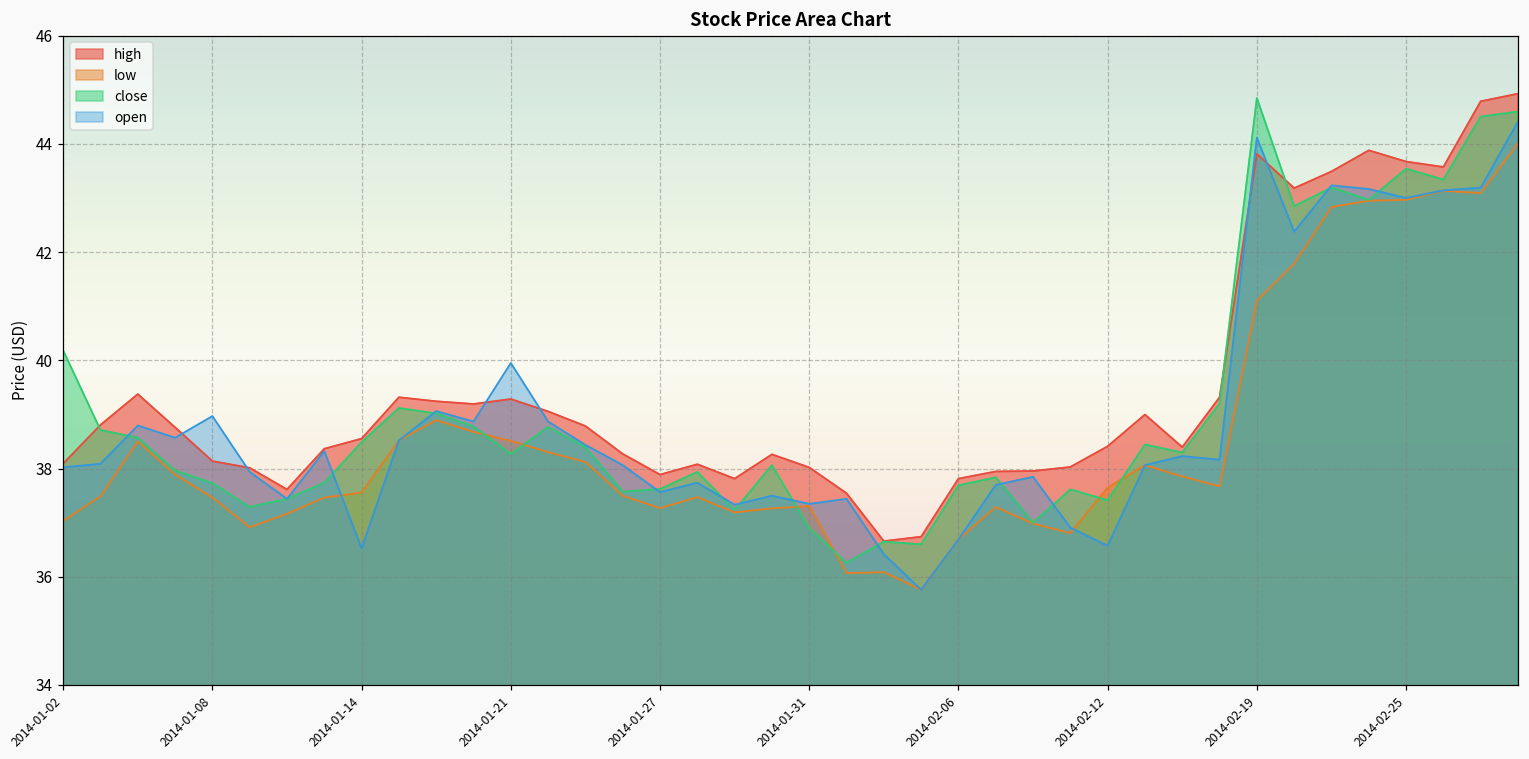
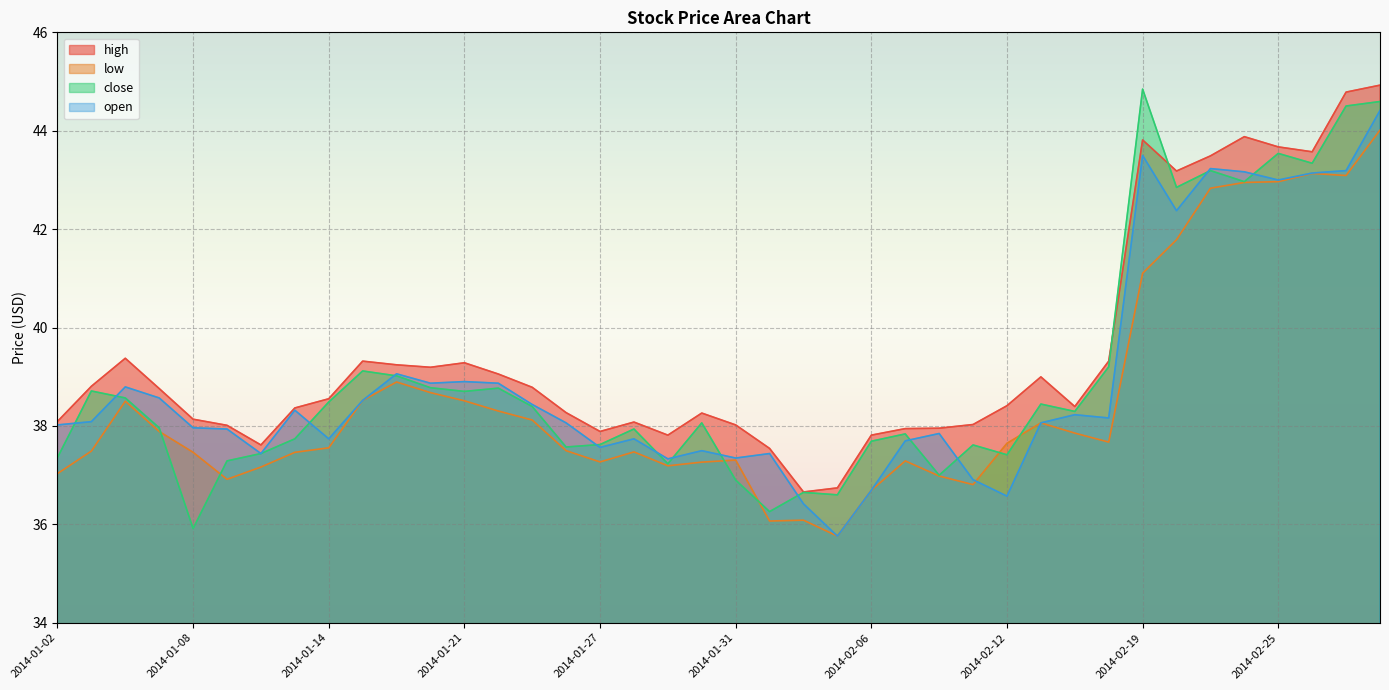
close, 2014-01-02: 40.2 -> 37.4
close, 2014-01-08: 37.7 -> 35.9
open, 2014-01-08: 39.0 -> 38.0
open, 2014-01-14: 36.5 -> 37.7
close, 2014-01-21: 38.3 -> 38.7
open, 2014-01-21: 39.9 -> 38.9
open, 2014-02-19: 44.1 -> 43.5
